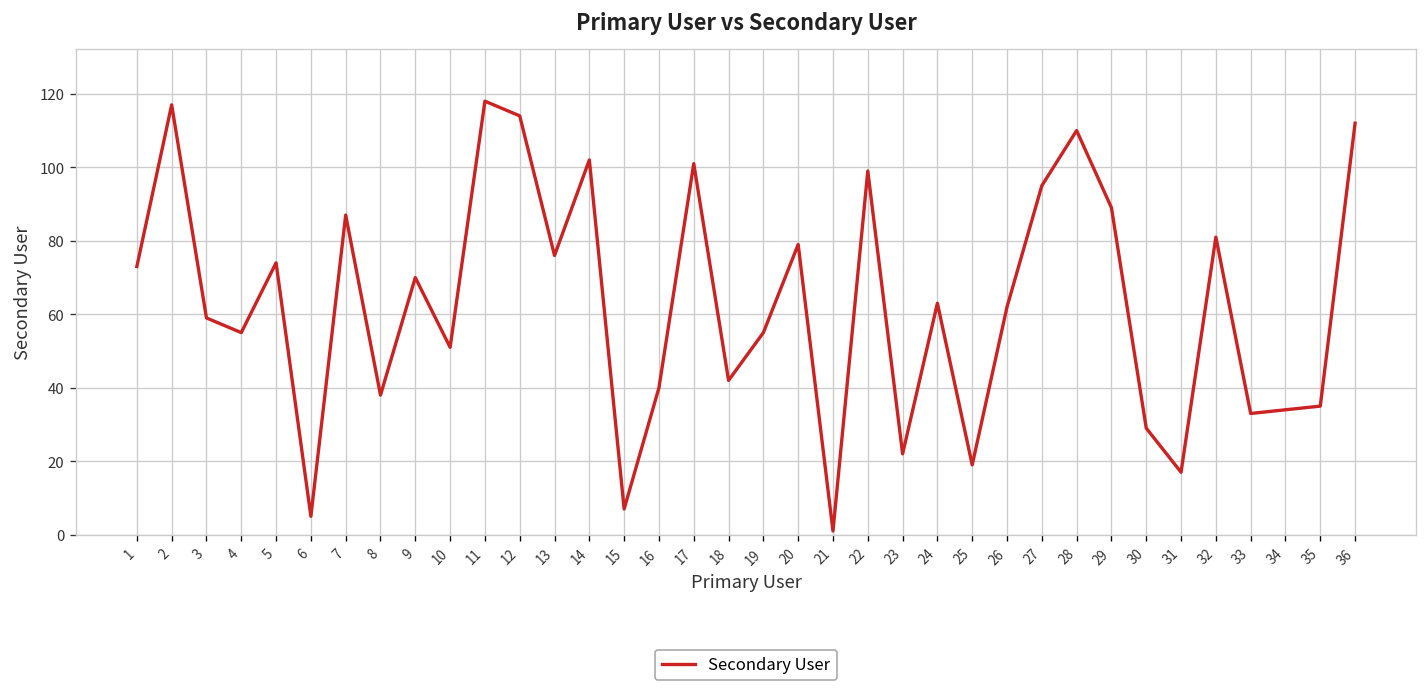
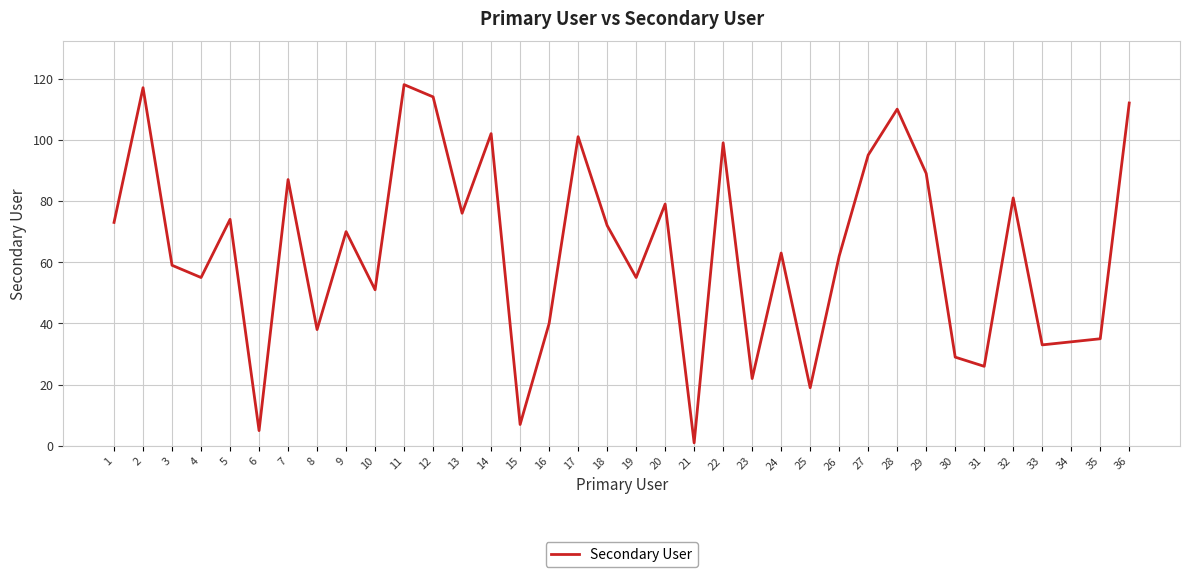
18: 42 -> 72
31: 17 -> 26
